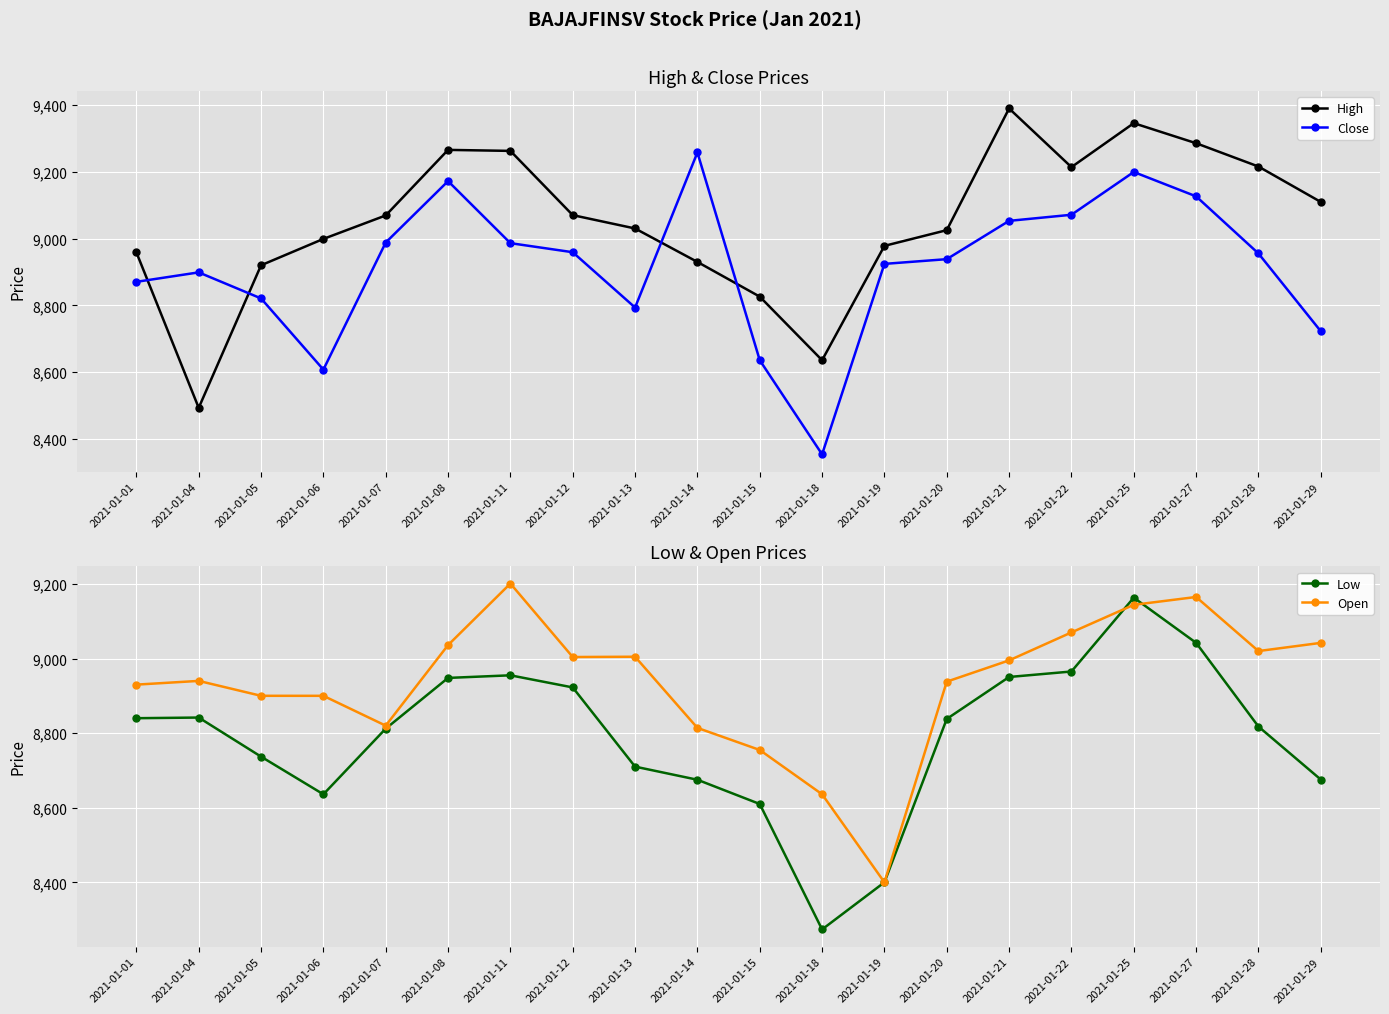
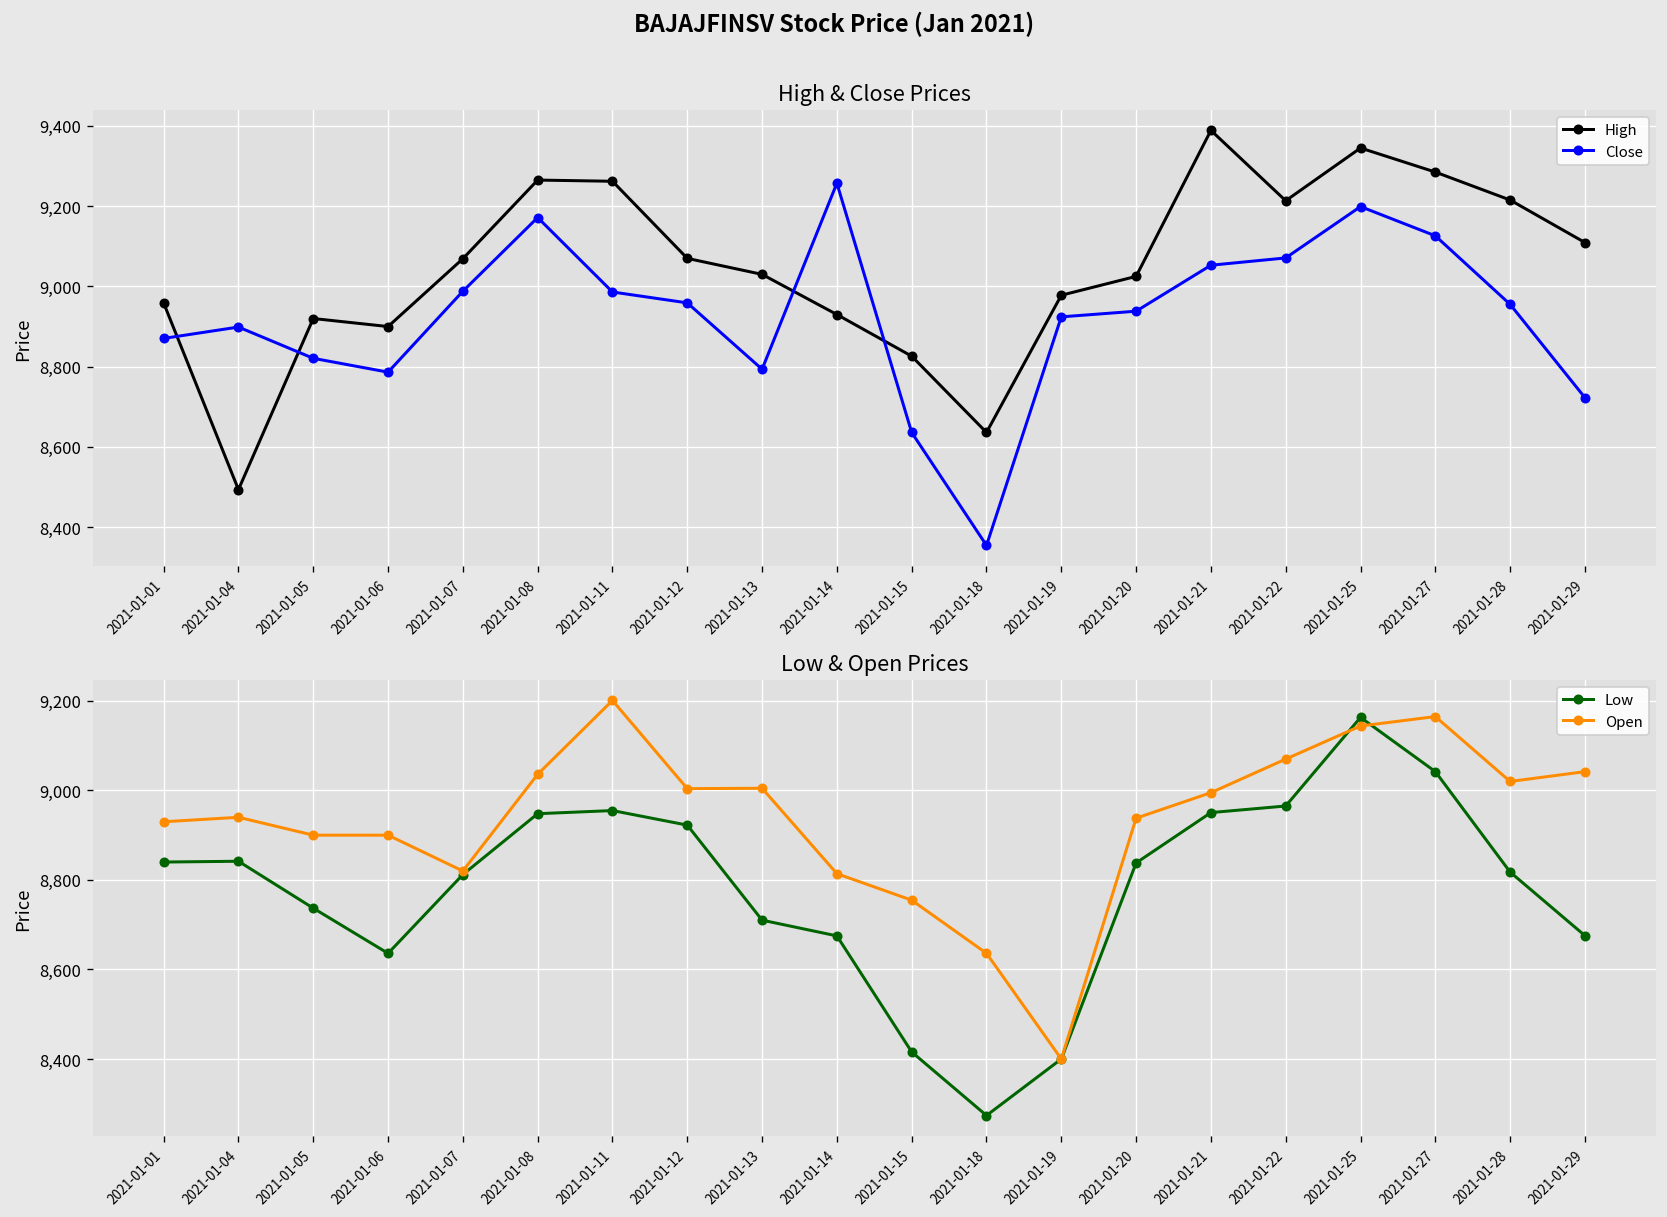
High & Close Prices, High, 2021-01-06: 9,000 -> 8,900
High & Close Prices, Close, 2021-01-06: 8,610 -> 8,790
Low & Open Prices, Low, 2021-01-15: 8,610 -> 8,420
